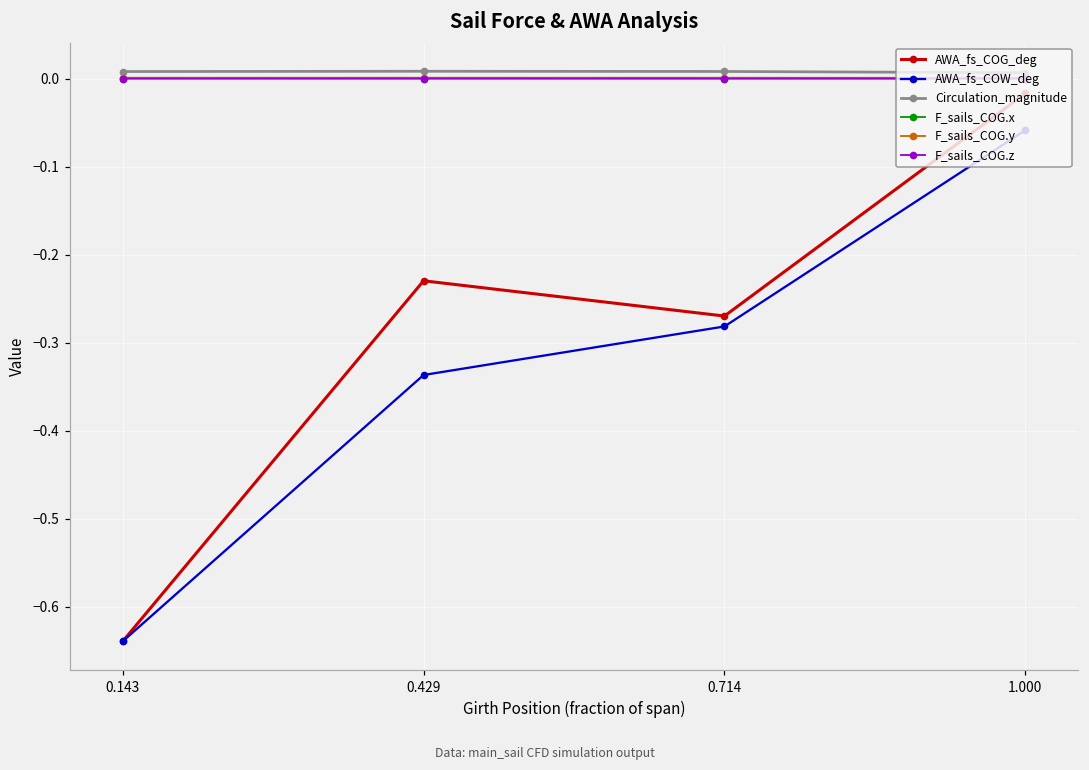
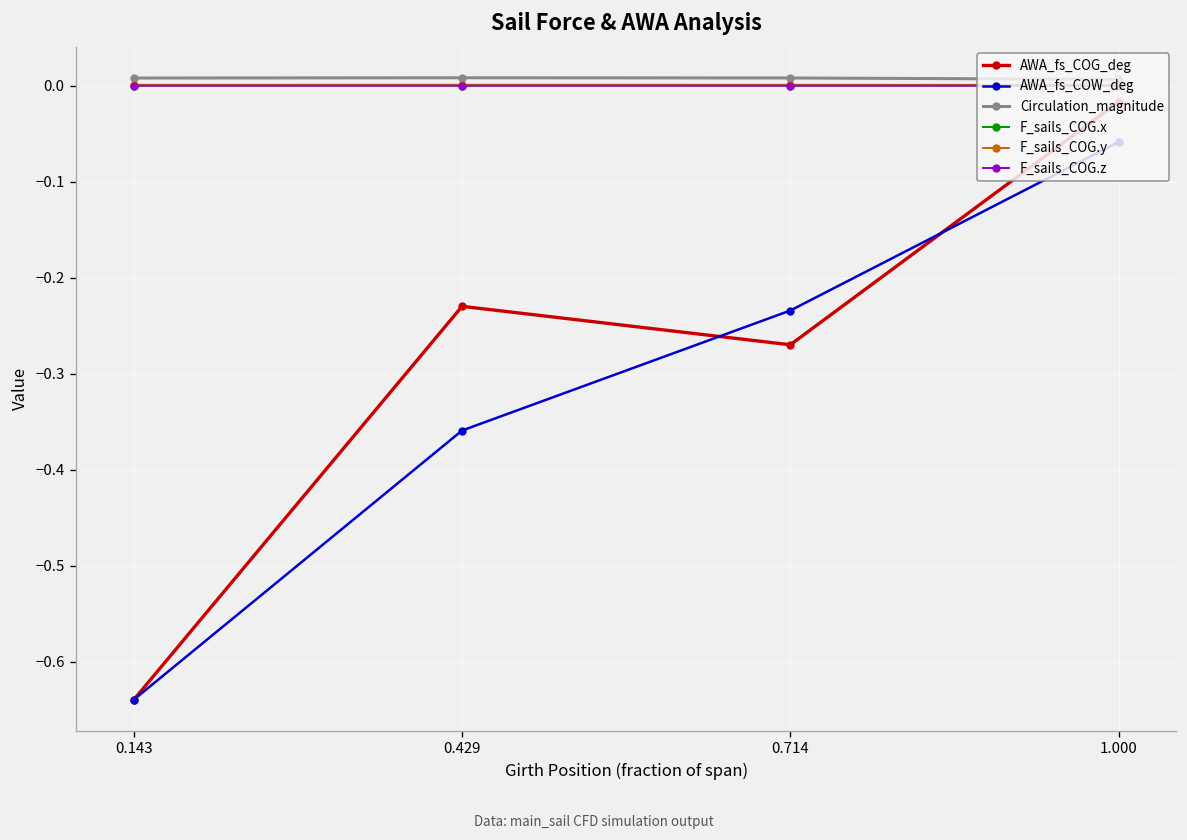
AWA_fs_COW_deg, 0.429: -0.34 -> -0.36
AWA_fs_COW_deg, 0.714: -0.28 -> -0.23
